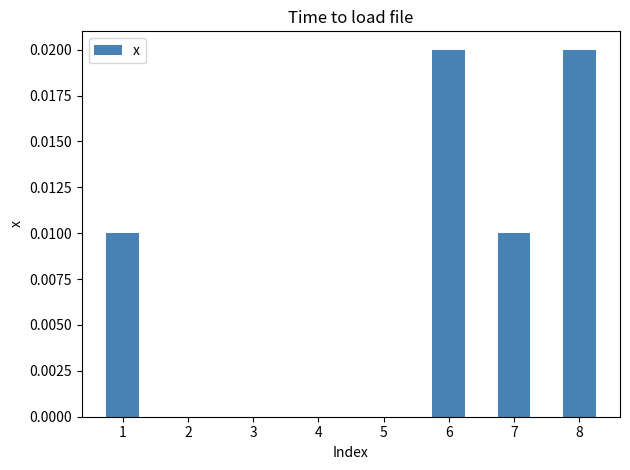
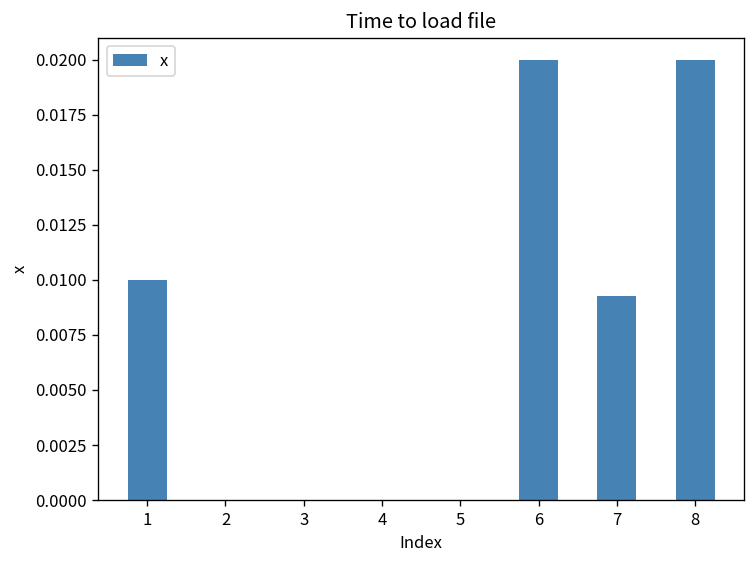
7: 0.0100 -> 0.0093
